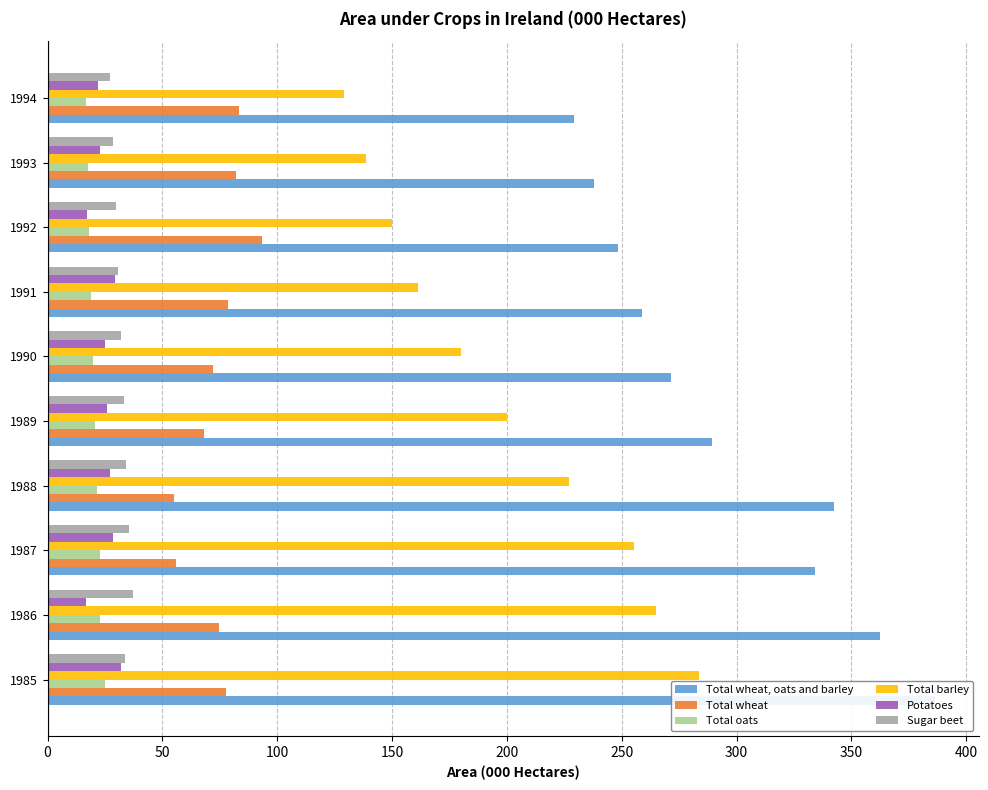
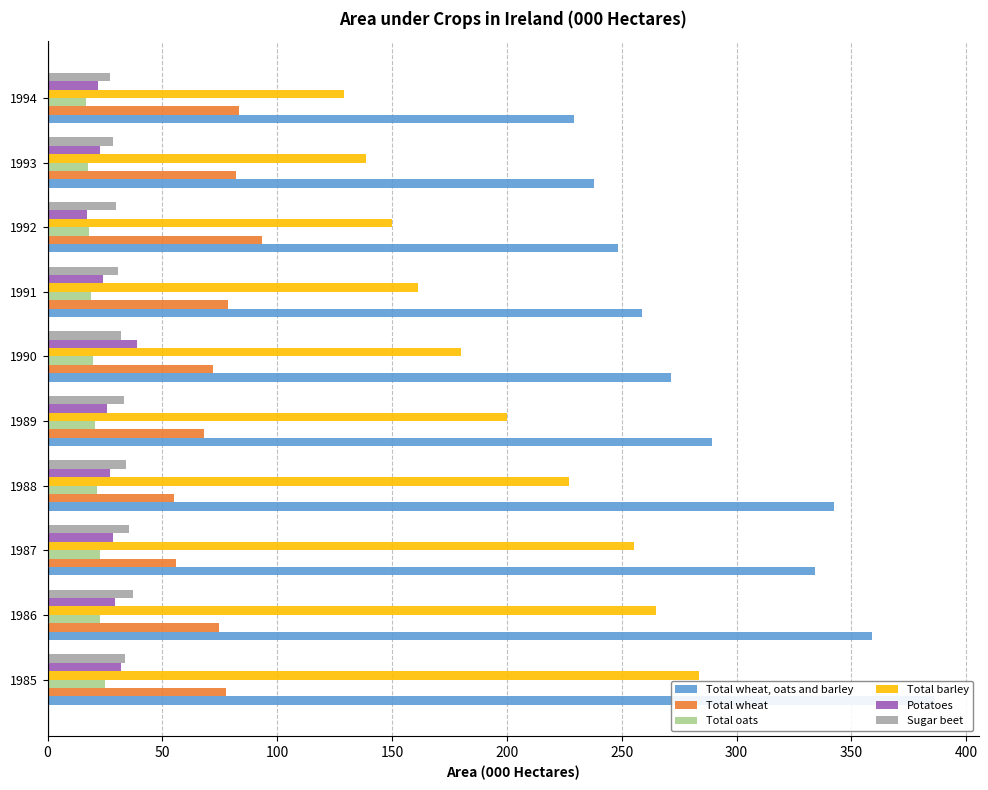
Potatoes, 1991: 29 -> 24
Potatoes, 1990: 25 -> 39
Potatoes, 1986: 17 -> 30
Total wheat, oats and barley, 1986: 363 -> 359
